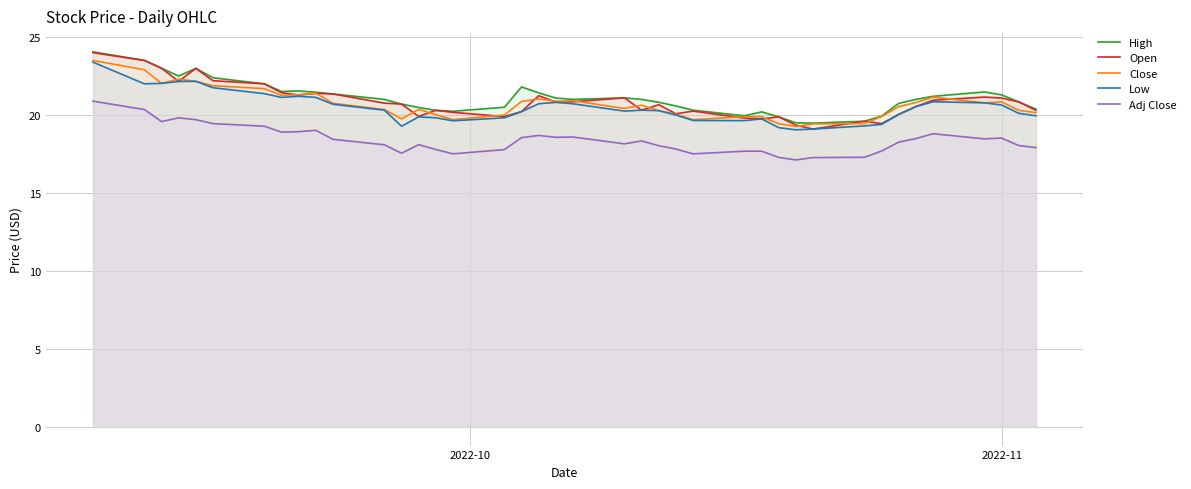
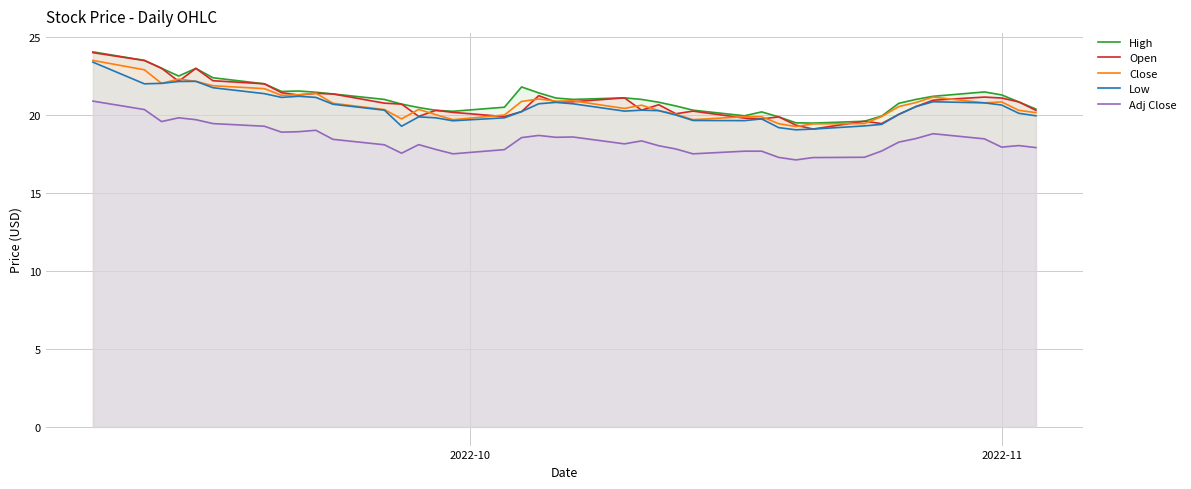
Adj Close, 2022-11: 18.5 -> 17.9
